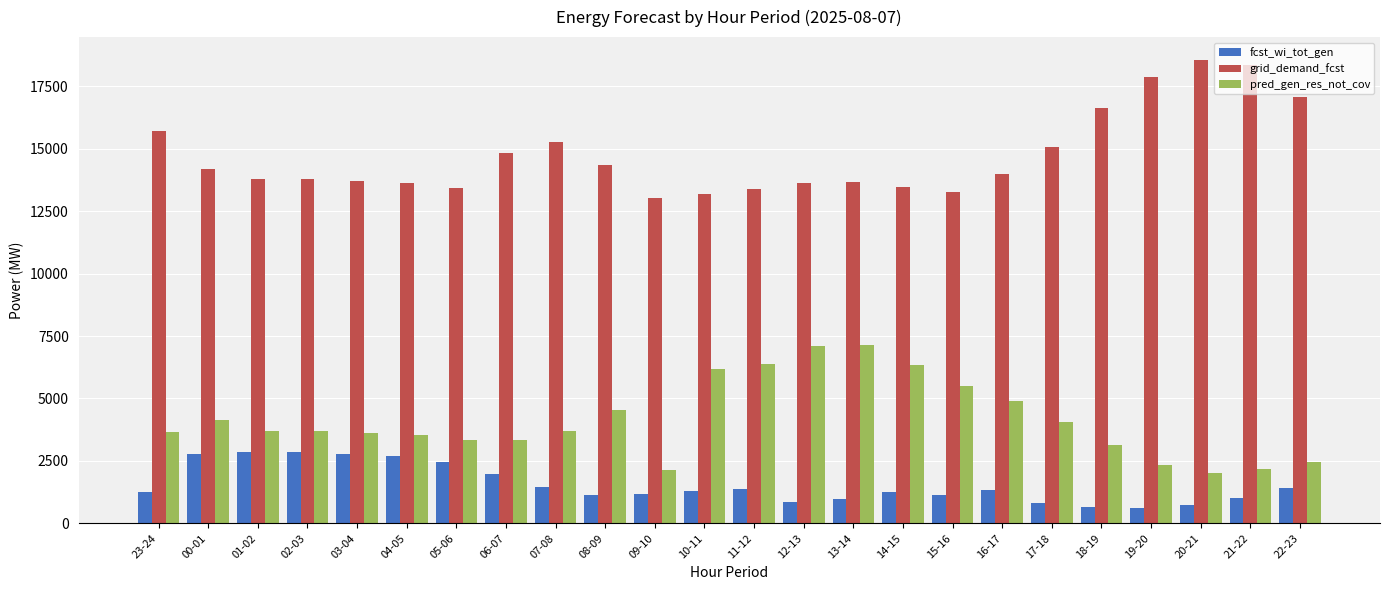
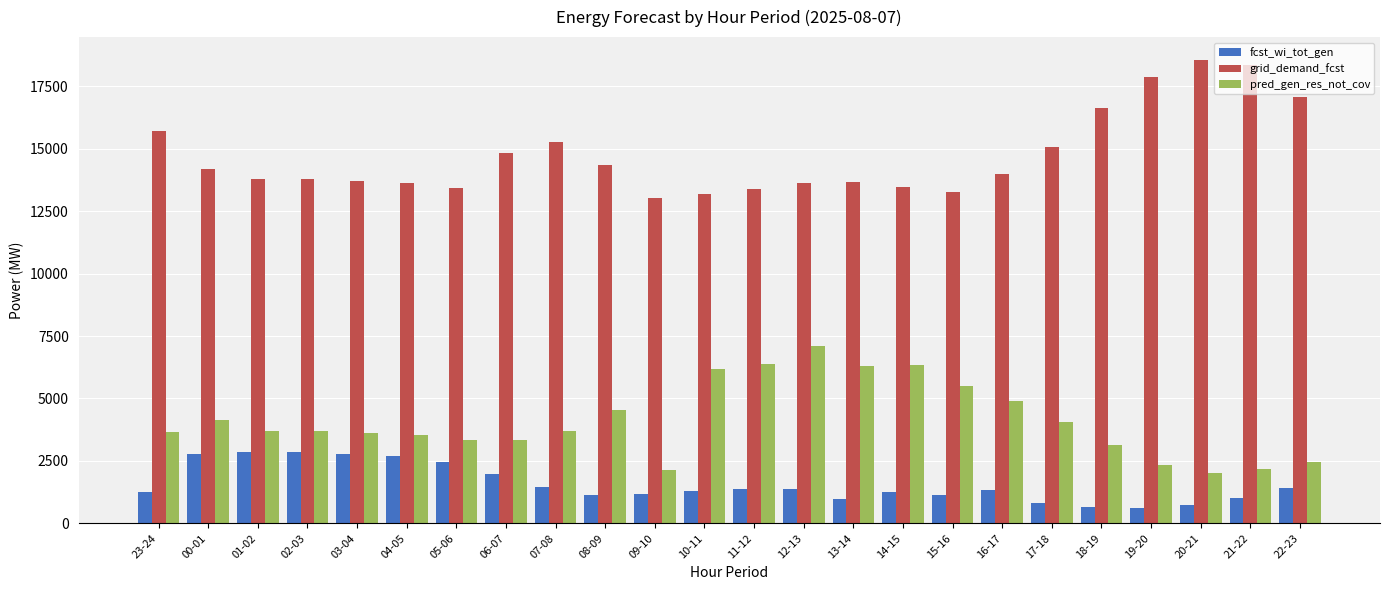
fcst_wi_tot_gen, 12-13: 800 -> 1400
pred_gen_res_not_cov, 13-14: 7100 -> 6300
